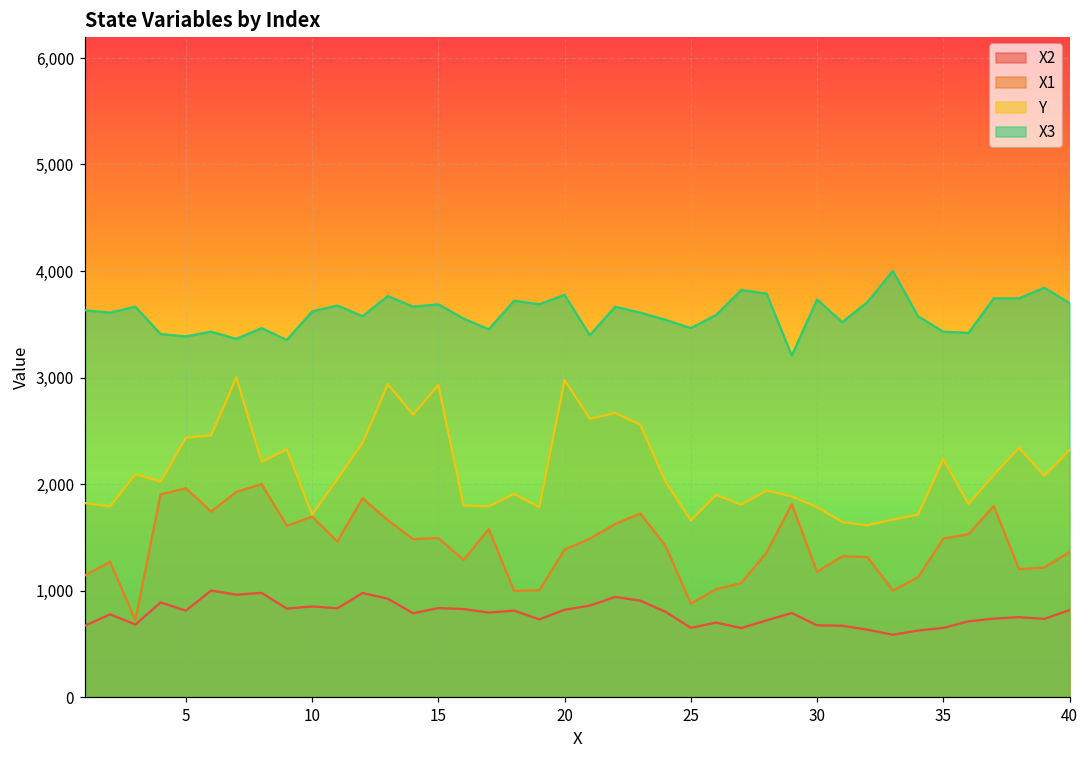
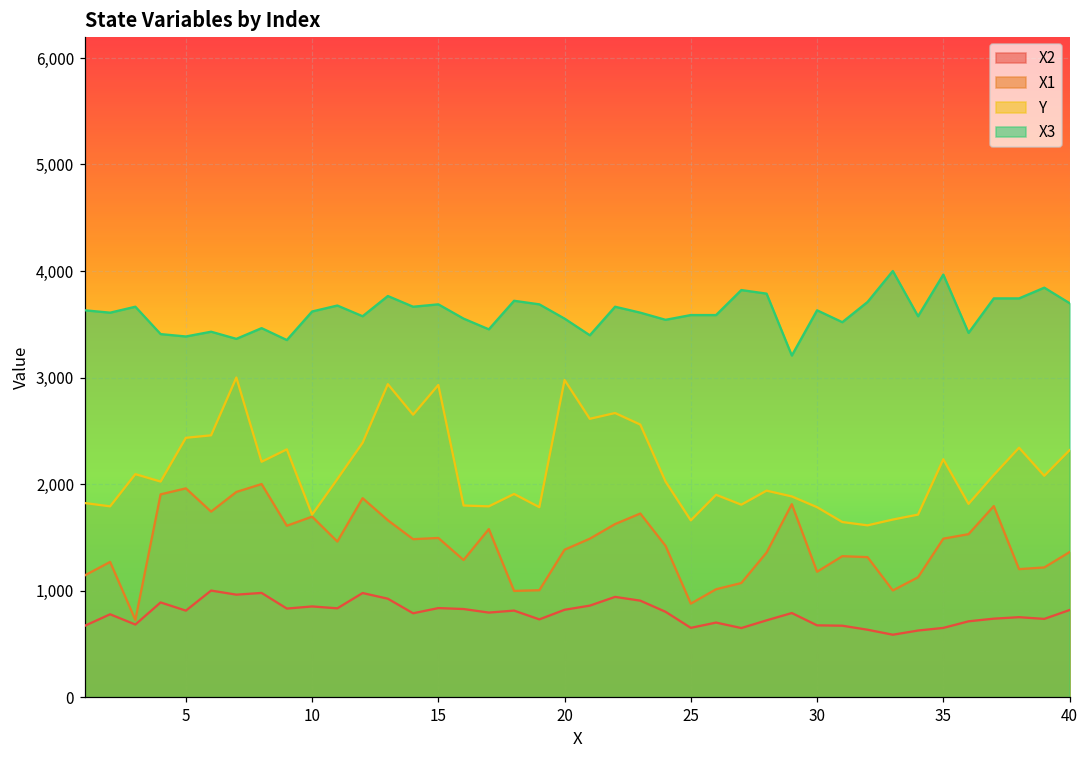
X3, 20: 3,800 -> 3,600
X3, 25: 3,500 -> 3,600
X3, 30: 3,700 -> 3,600
X3, 35: 3,400 -> 4,000
